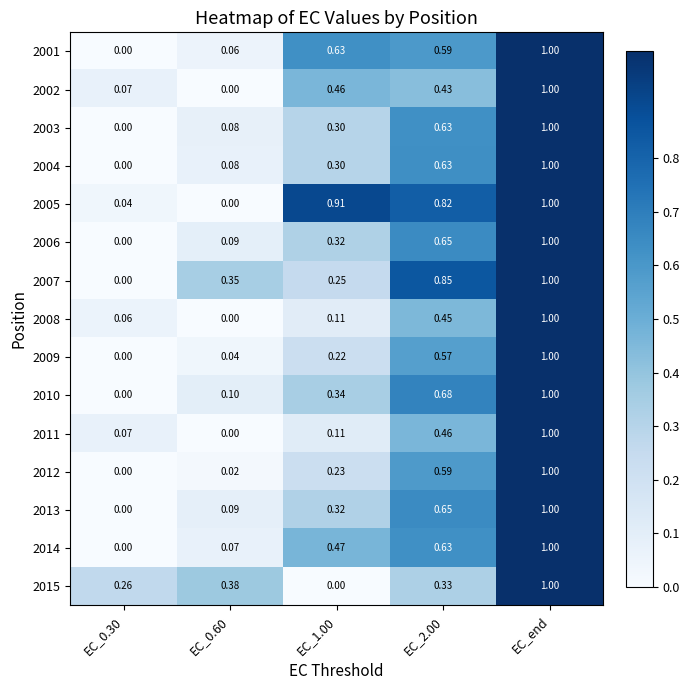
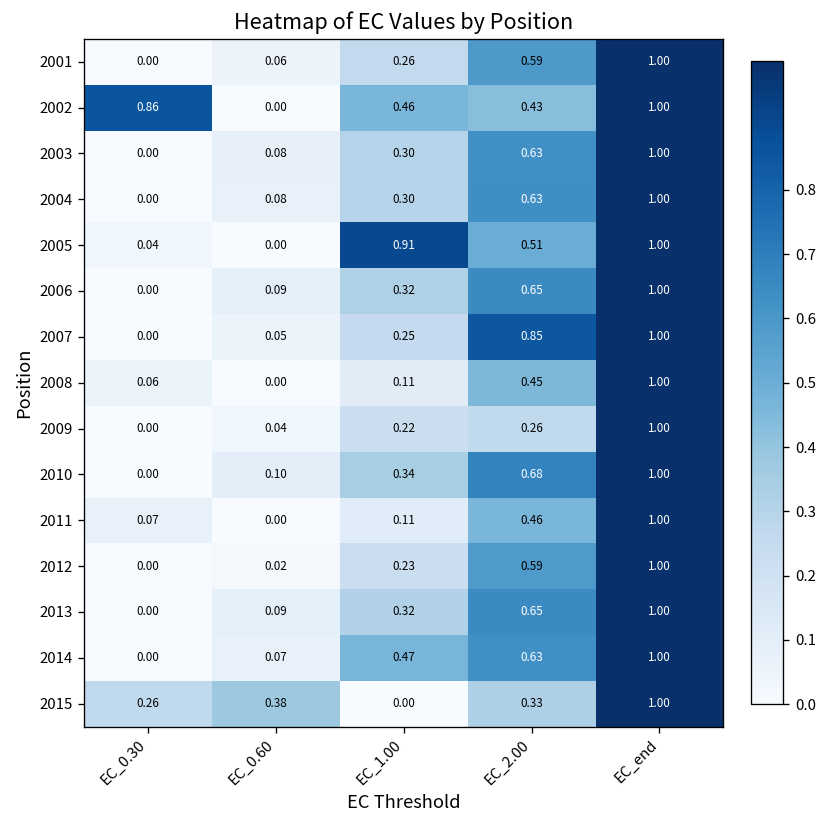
2001, EC_1.00: 0.63 -> 0.26
2002, EC_0.30: 0.07 -> 0.86
2005, EC_2.00: 0.82 -> 0.51
2007, EC_0.60: 0.35 -> 0.05
2009, EC_2.00: 0.57 -> 0.26
